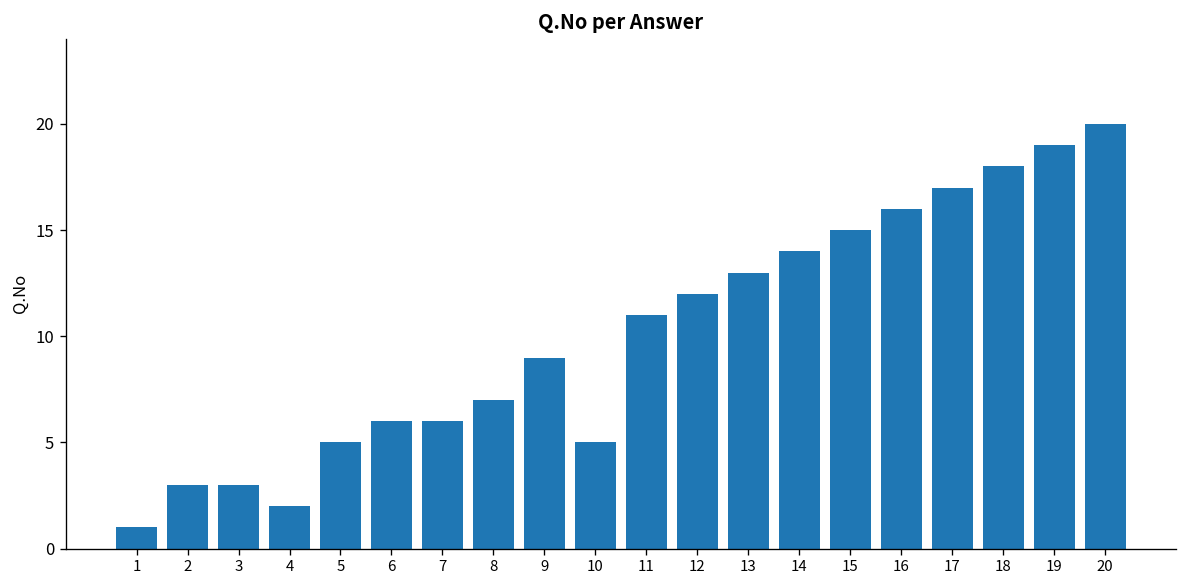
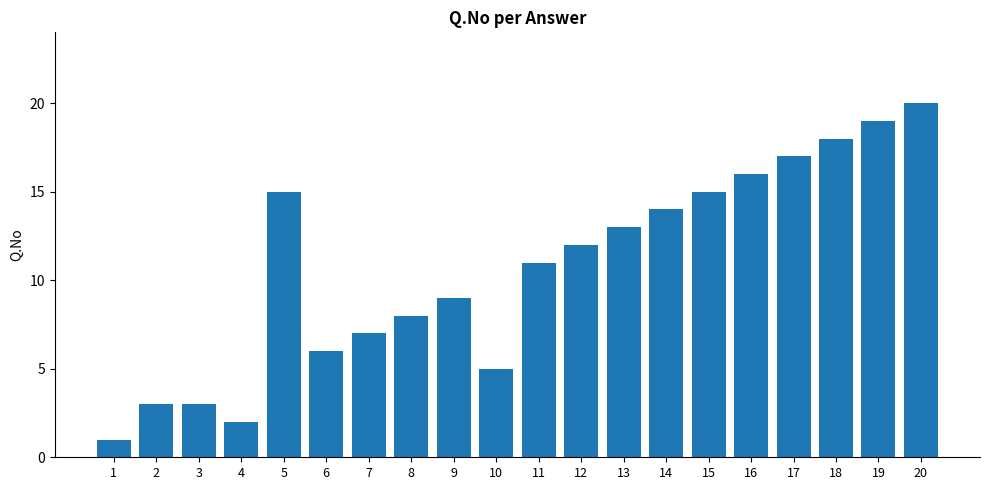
5: 5 -> 15
7: 6 -> 7
8: 7 -> 8
